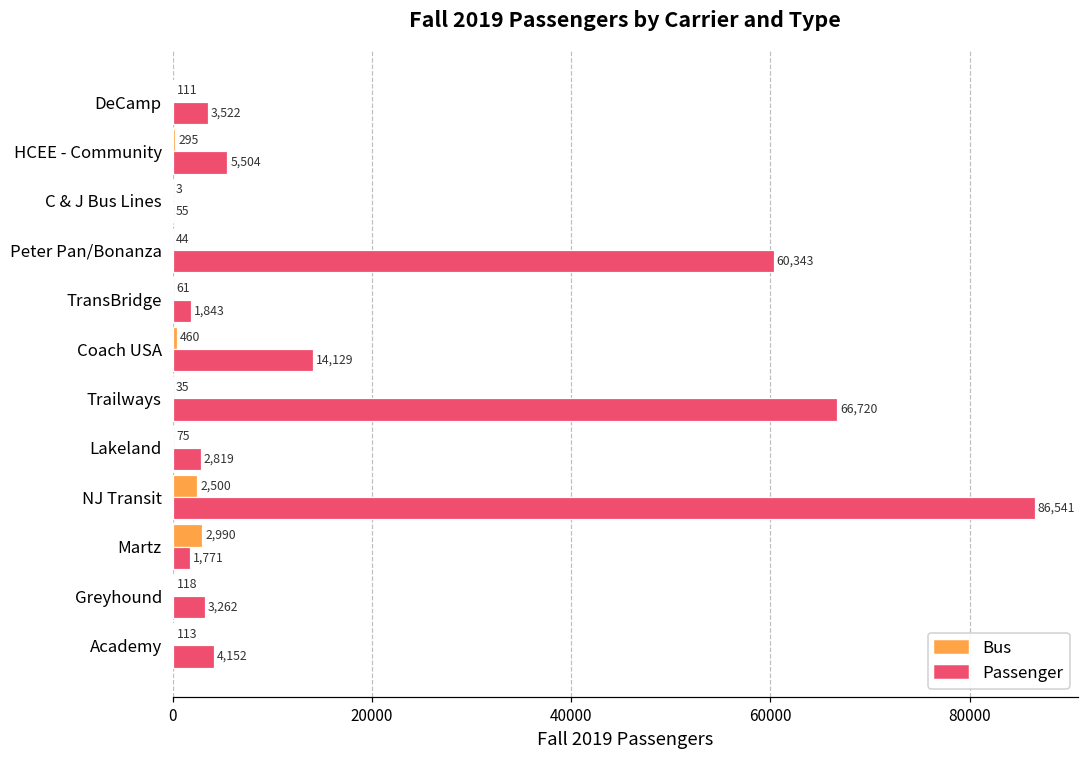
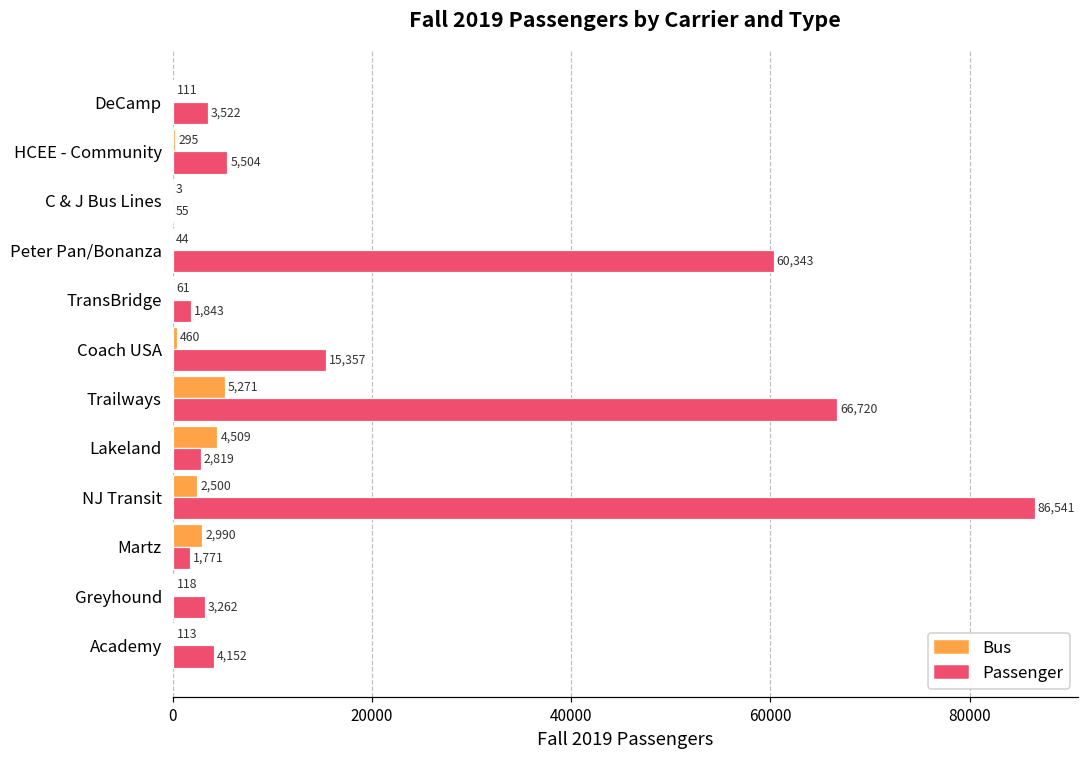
Passenger, Coach USA: 14,129 -> 15,357
Bus, Trailways: 35 -> 5,271
Bus, Lakeland: 75 -> 4,509
